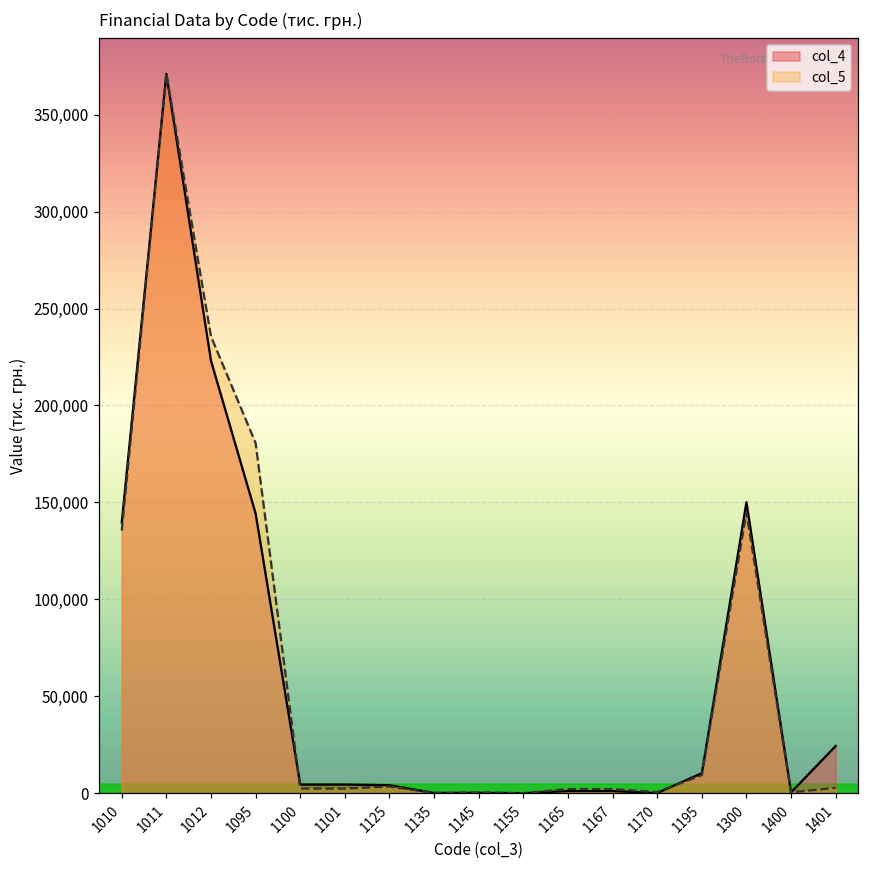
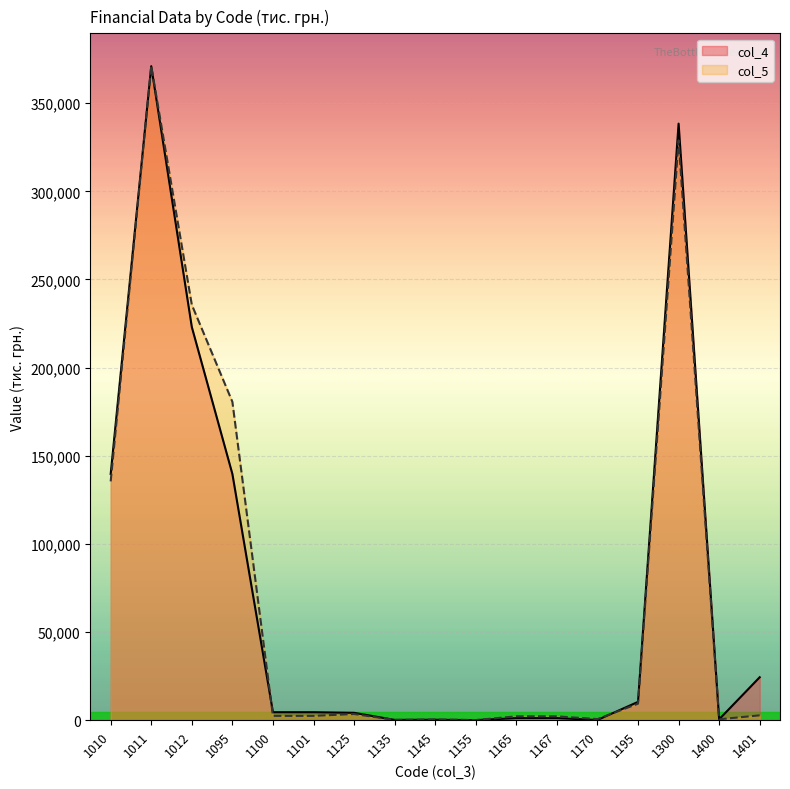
col_4, 1095: 144,000 -> 140,000
col_4, 1300: 150,000 -> 338,000
col_5, 1300: 145,000 -> 329,000
